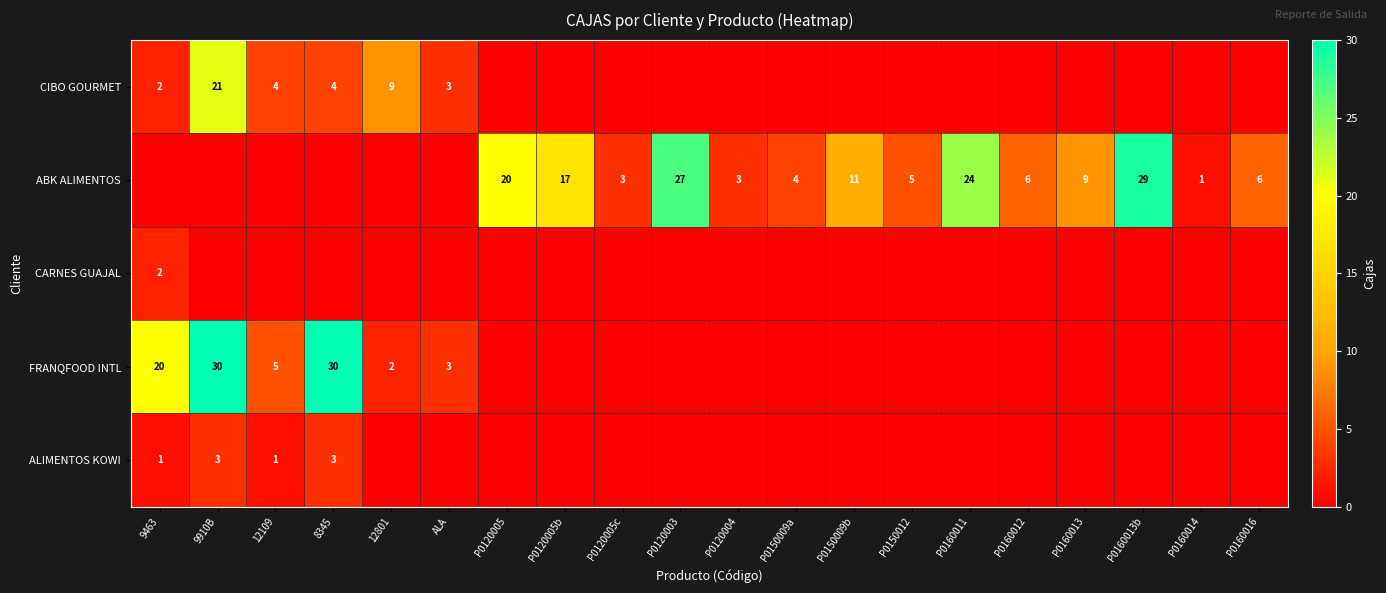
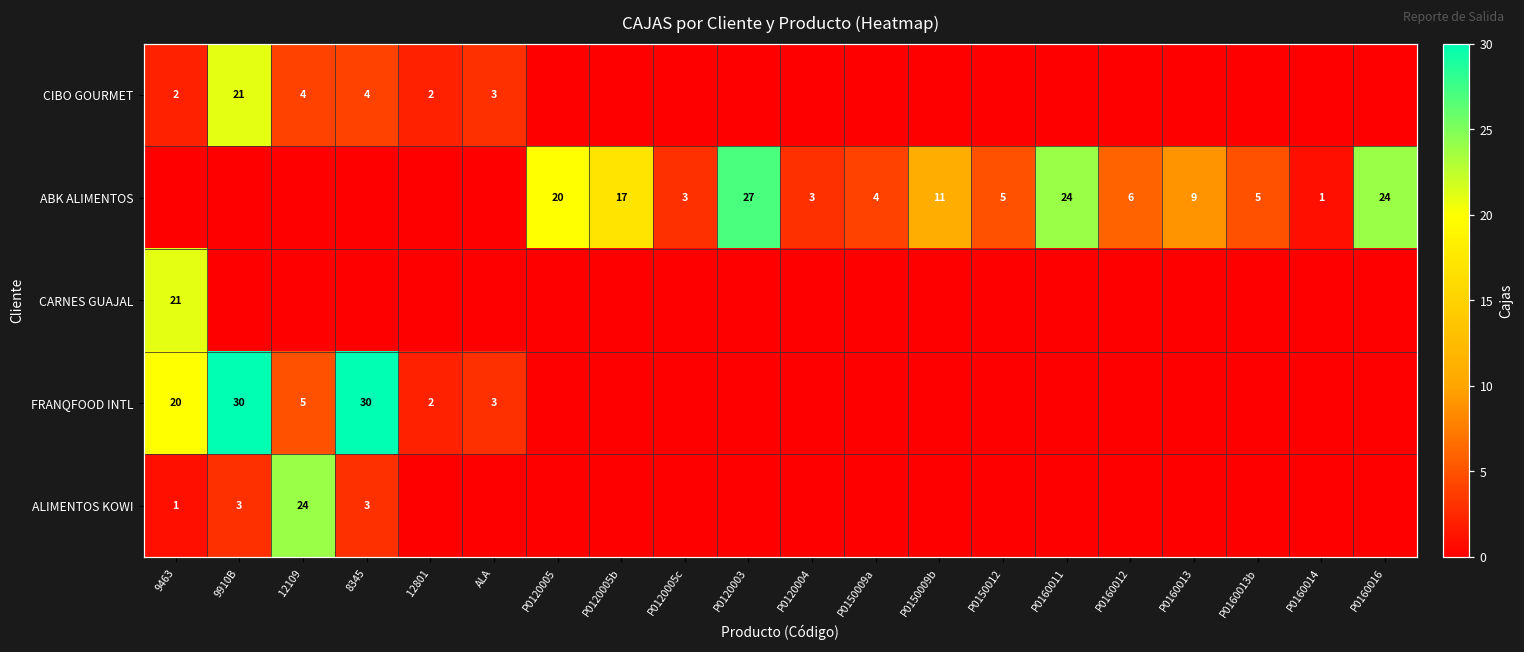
CIBO GOURMET, 12801: 9 -> 2
ABK ALIMENTOS, P0160013b: 29 -> 5
ABK ALIMENTOS, P0160016: 6 -> 24
CARNES GUAJAL, 9463: 2 -> 21
ALIMENTOS KOWI, 12109: 1 -> 24
